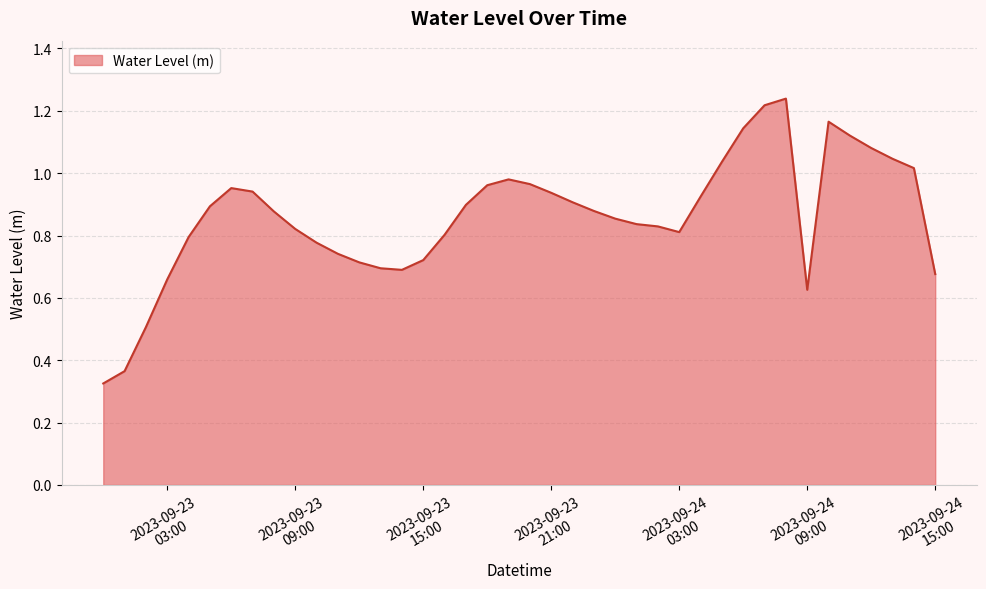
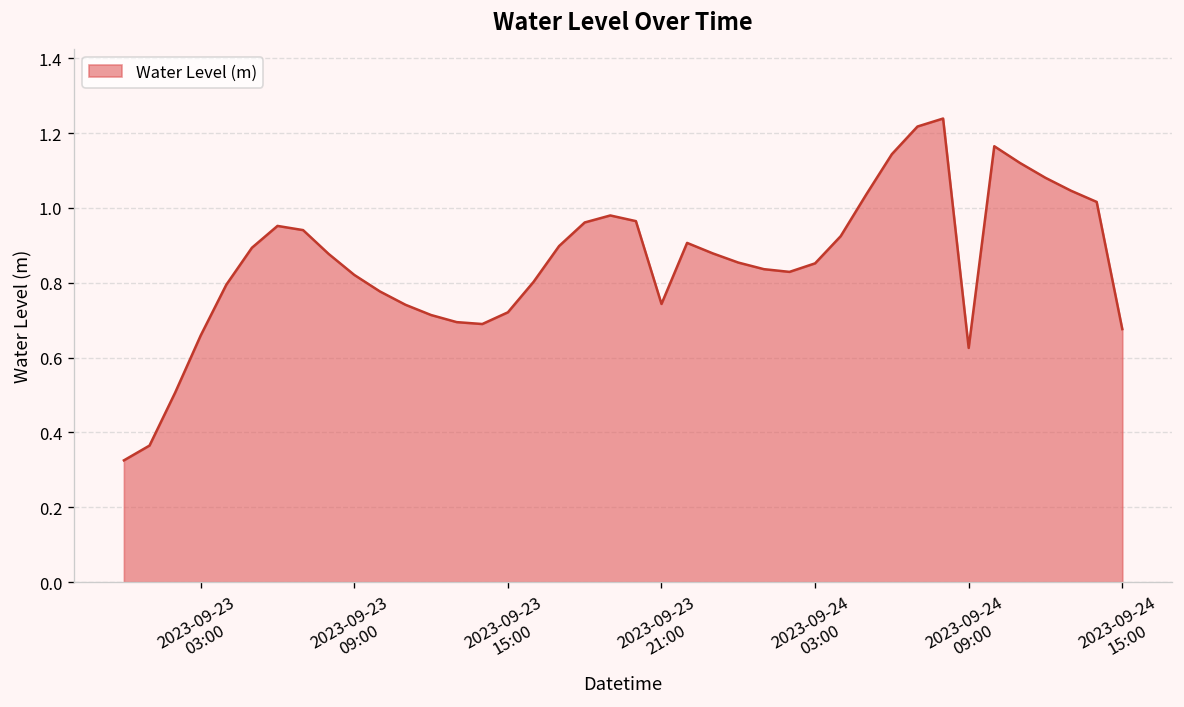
2023-09-23 21:00: 0.94 -> 0.74
2023-09-24 03:00: 0.81 -> 0.85
